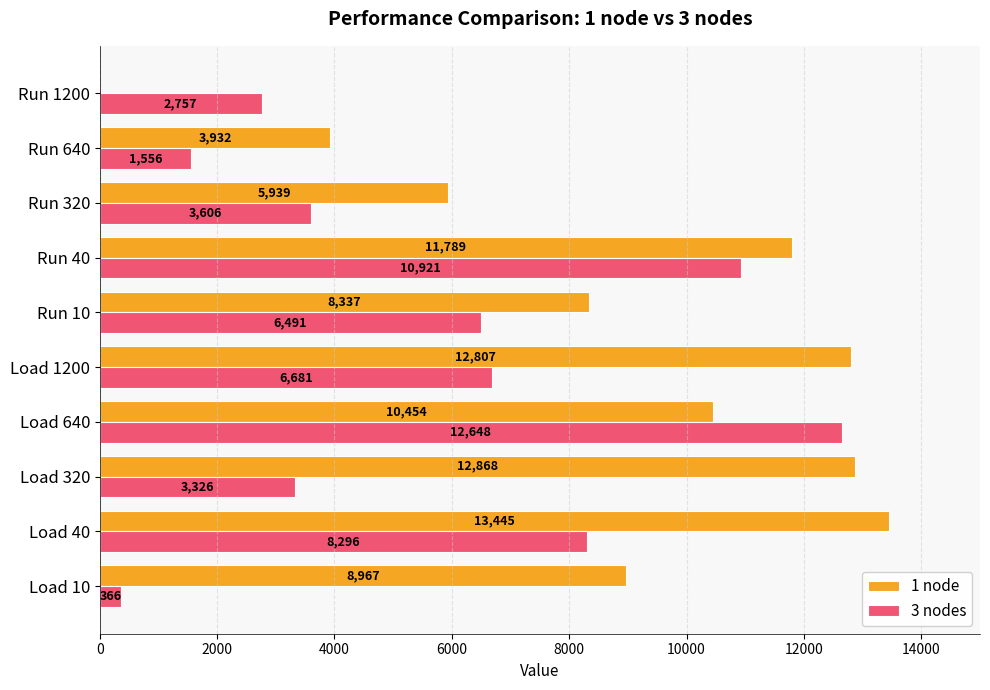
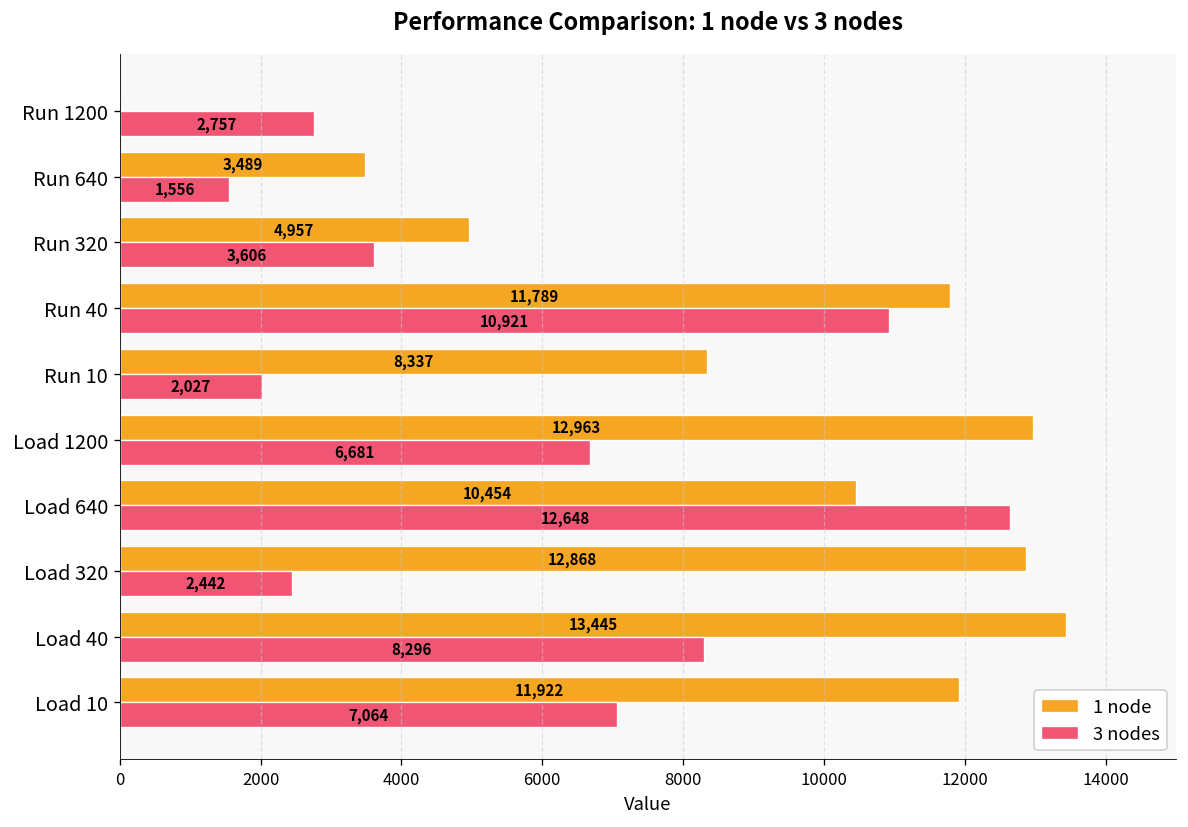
1 node, Run 640: 3,932 -> 3,489
1 node, Run 320: 5,939 -> 4,957
3 nodes, Run 10: 6,491 -> 2,027
1 node, Load 1200: 12,807 -> 12,963
3 nodes, Load 320: 3,326 -> 2,442
1 node, Load 10: 8,967 -> 11,922
3 nodes, Load 10: 366 -> 7,064
